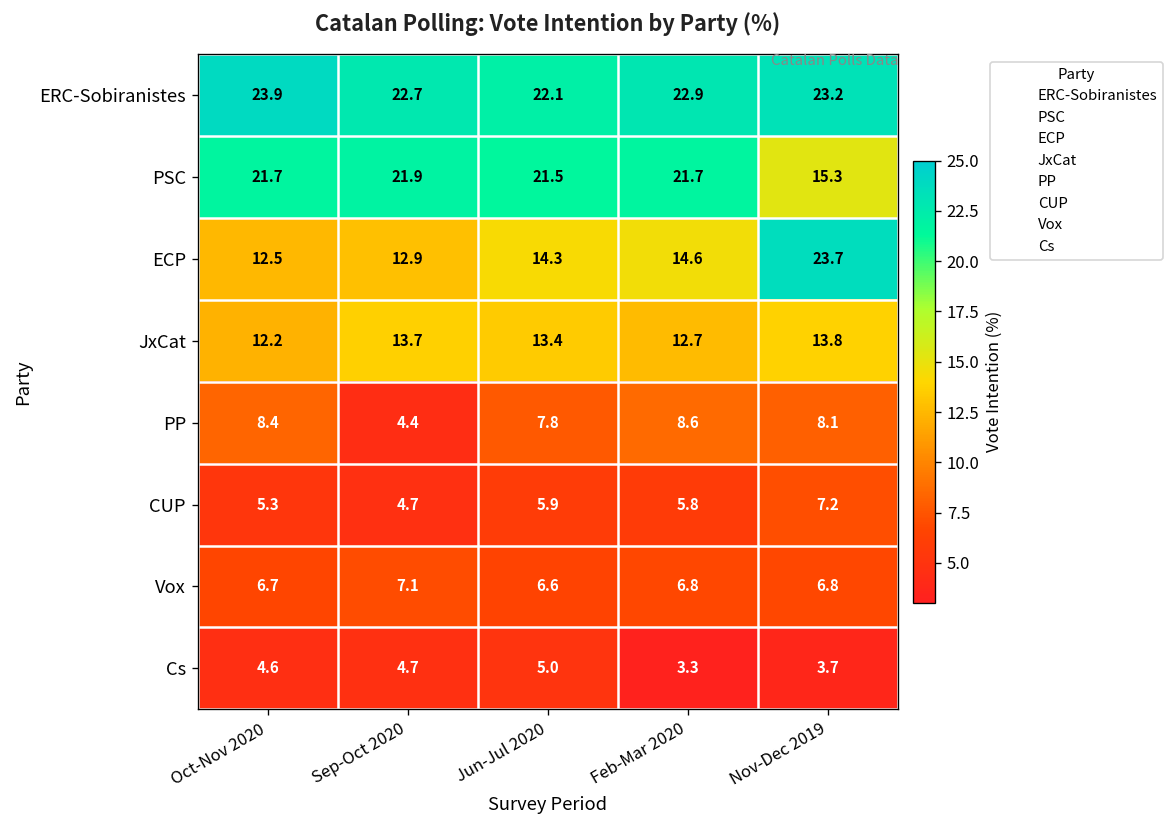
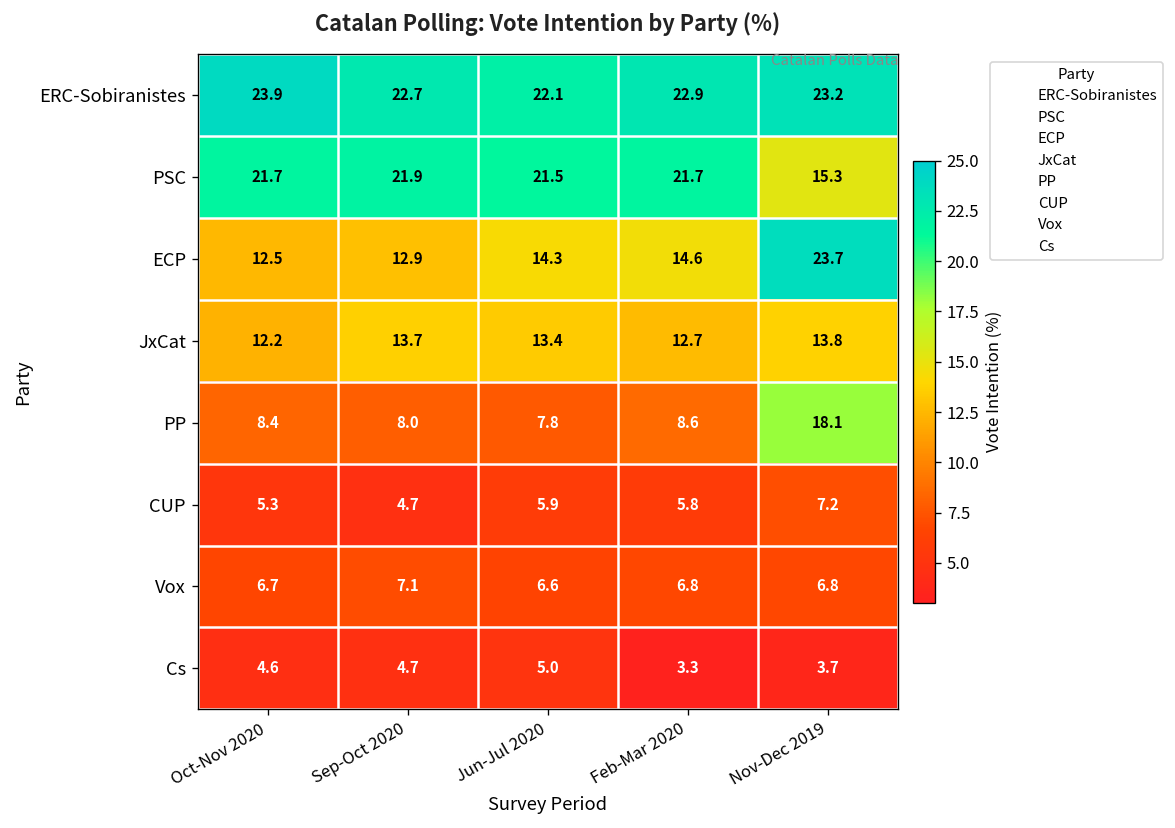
PP, Sep-Oct 2020: 4.4 -> 8.0
PP, Nov-Dec 2019: 8.1 -> 18.1
